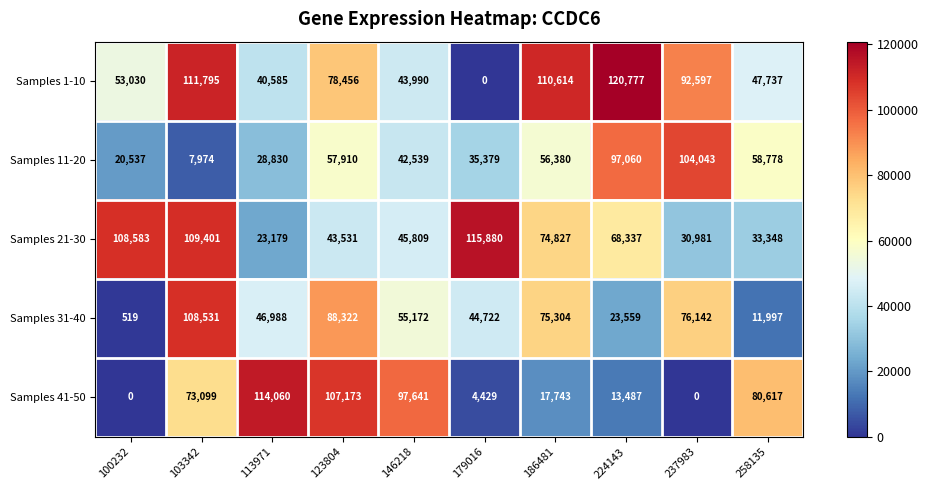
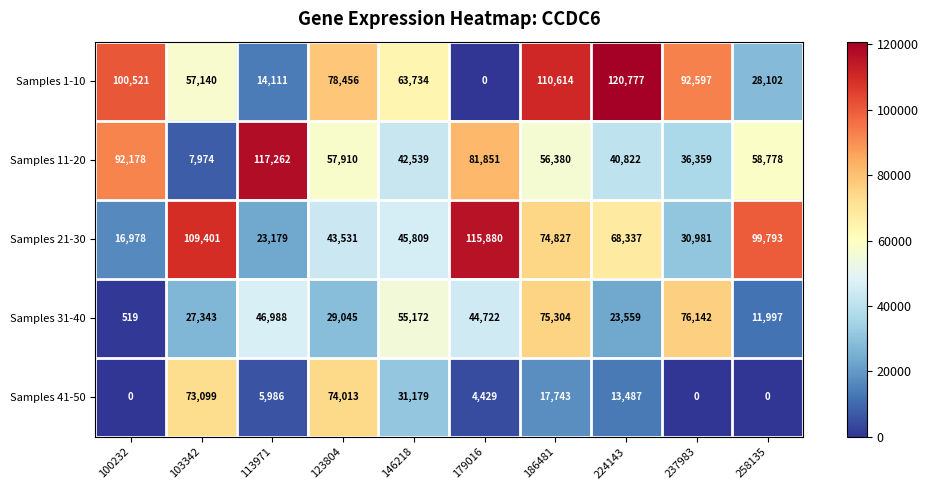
Samples 1-10, 100232: 53,030 -> 100,521
Samples 1-10, 103342: 111,795 -> 57,140
Samples 1-10, 113971: 40,585 -> 14,111
Samples 1-10, 146218: 43,990 -> 63,734
Samples 1-10, 258135: 47,737 -> 28,102
Samples 11-20, 100232: 20,537 -> 92,178
Samples 11-20, 113971: 28,830 -> 117,262
Samples 11-20, 179016: 35,379 -> 81,851
Samples 11-20, 224143: 97,060 -> 40,822
Samples 11-20, 237983: 104,043 -> 36,359
Samples 21-30, 100232: 108,583 -> 16,978
Samples 21-30, 258135: 33,348 -> 99,793
Samples 31-40, 103342: 108,531 -> 27,343
Samples 31-40, 123804: 88,322 -> 29,045
Samples 41-50, 113971: 114,060 -> 5,986
Samples 41-50, 123804: 107,173 -> 74,013
Samples 41-50, 146218: 97,641 -> 31,179
Samples 41-50, 258135: 80,617 -> 0
